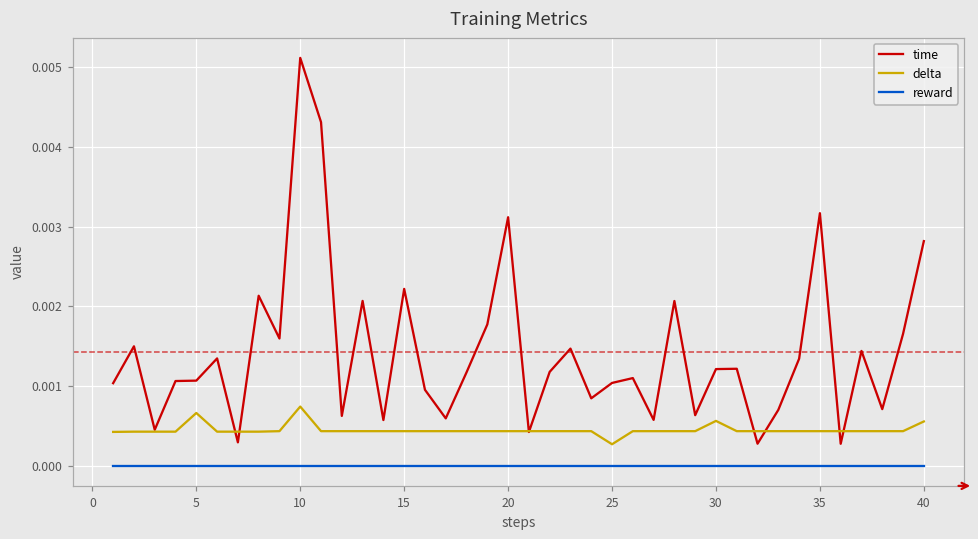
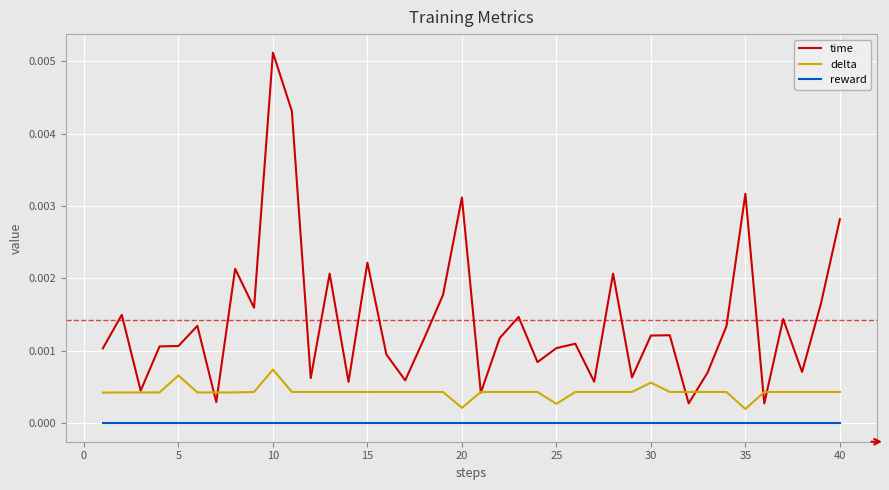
delta, 20: 0.0004 -> 0.0002
delta, 35: 0.0004 -> 0.0002
delta, 40: 0.0006 -> 0.0004
